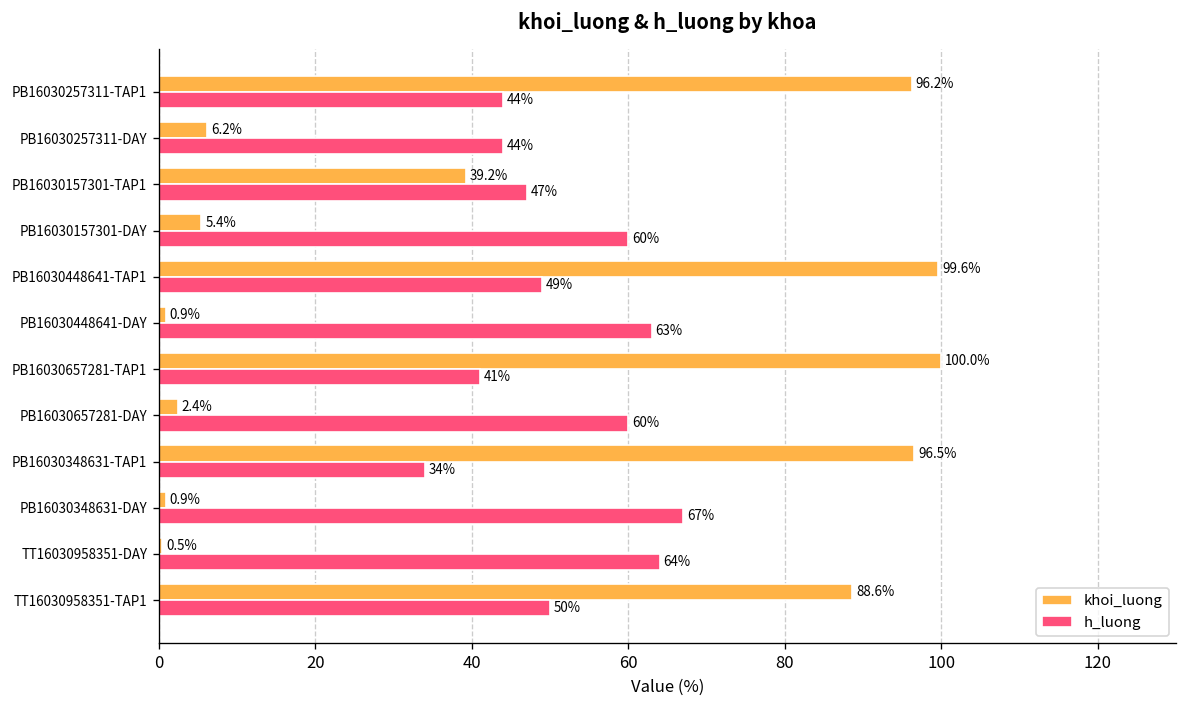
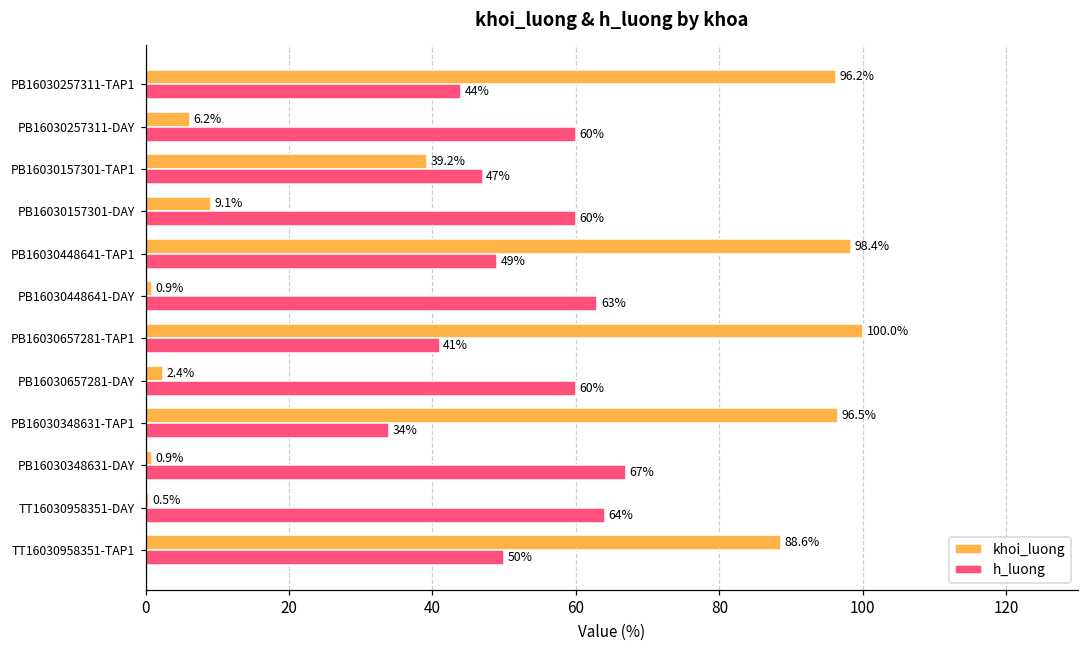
h_luong, PB16030257311-DAY: 44% -> 60%
khoi_luong, PB16030157301-DAY: 5.4% -> 9.1%
khoi_luong, PB16030448641-TAP1: 99.6% -> 98.4%
